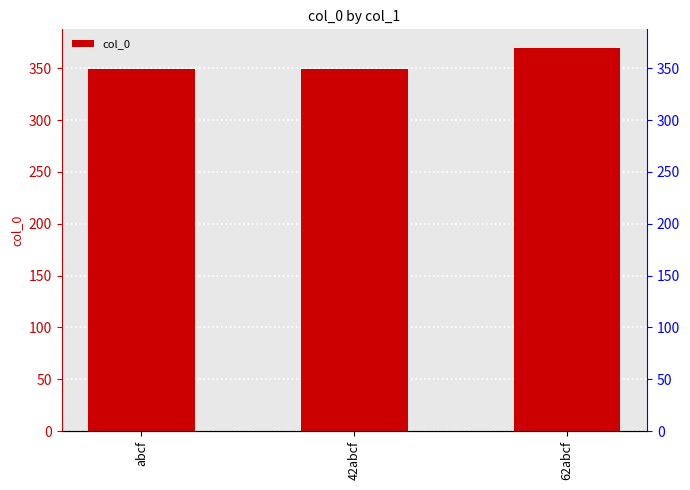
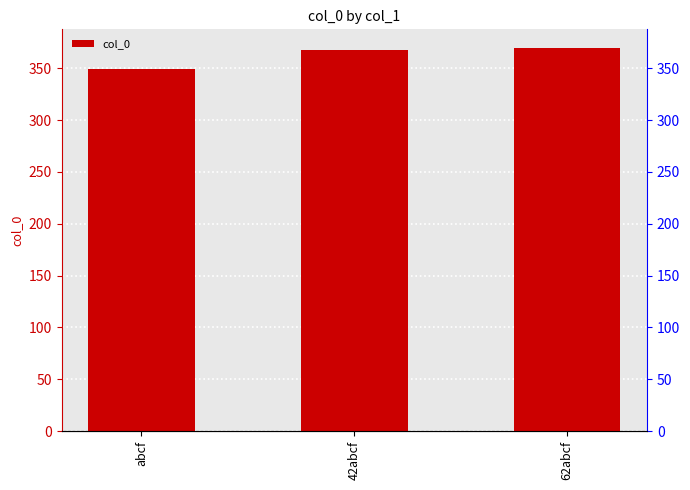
42abcf: 349 -> 368
